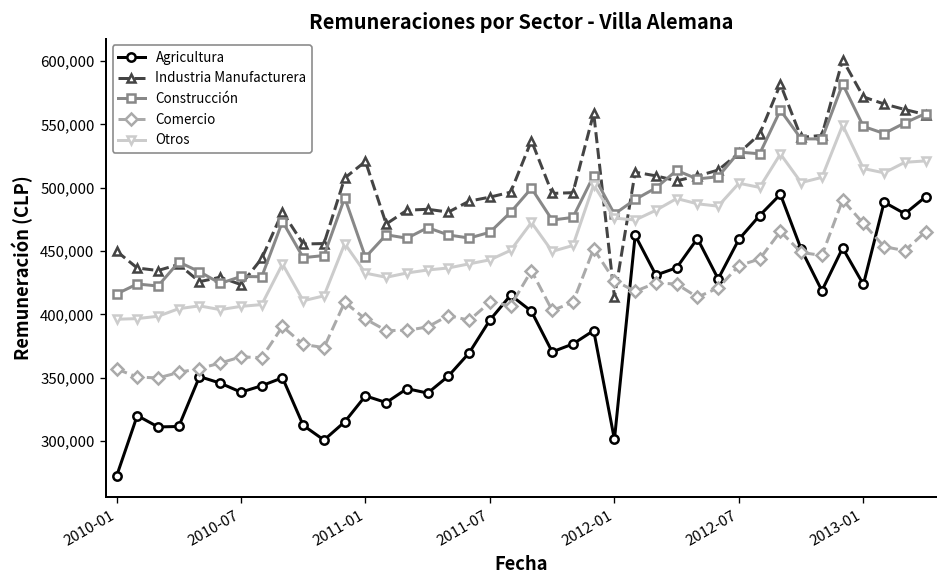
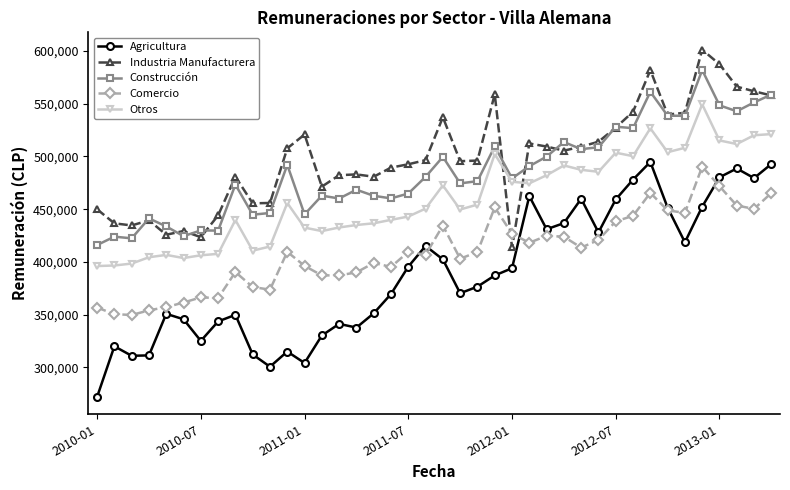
Agricultura, 2010-07: 339,000 -> 325,000
Agricultura, 2011-01: 336,000 -> 304,000
Agricultura, 2012-01: 301,000 -> 394,000
Agricultura, 2013-01: 424,000 -> 480,000
Industria Manufacturera, 2013-01: 572,000 -> 587,000
